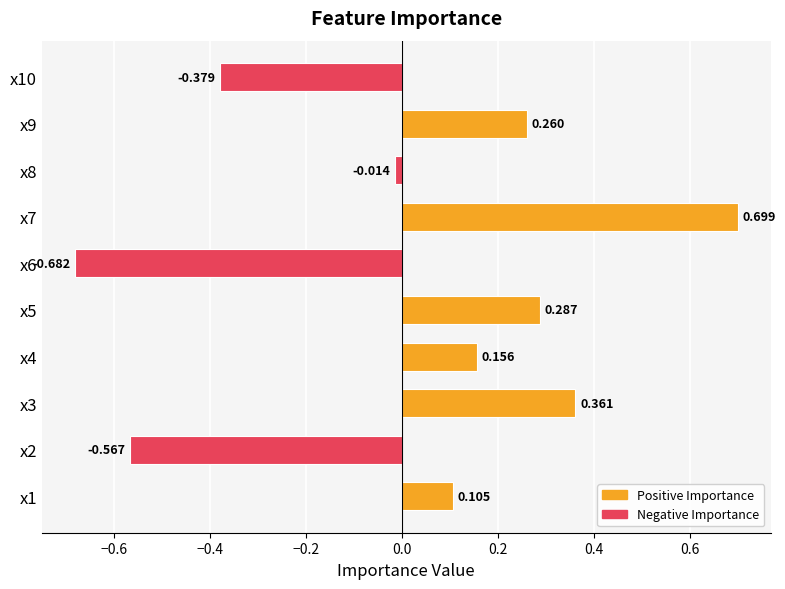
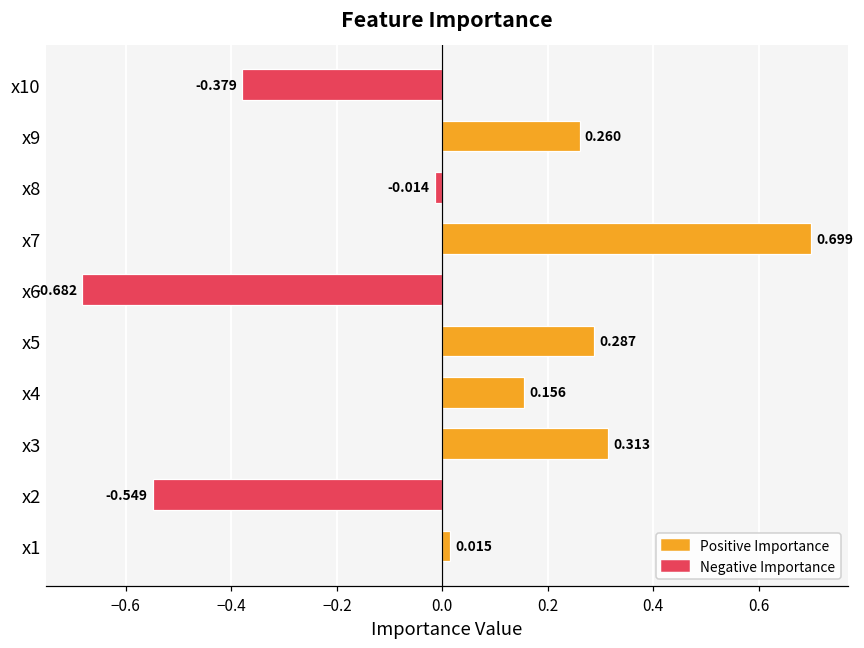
x3: 0.361 -> 0.313
x2: -0.567 -> -0.549
x1: 0.105 -> 0.015
